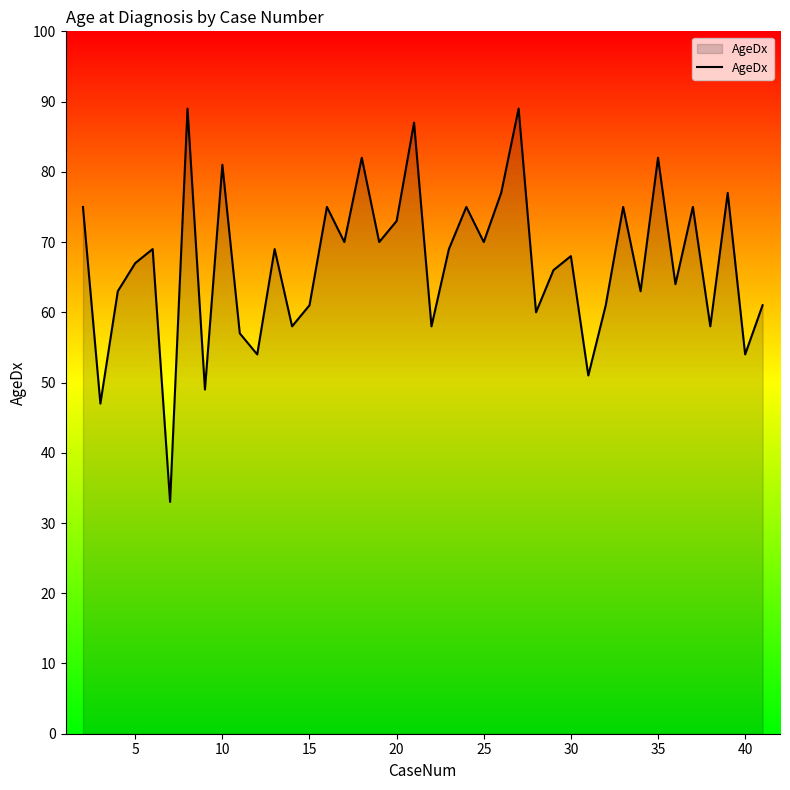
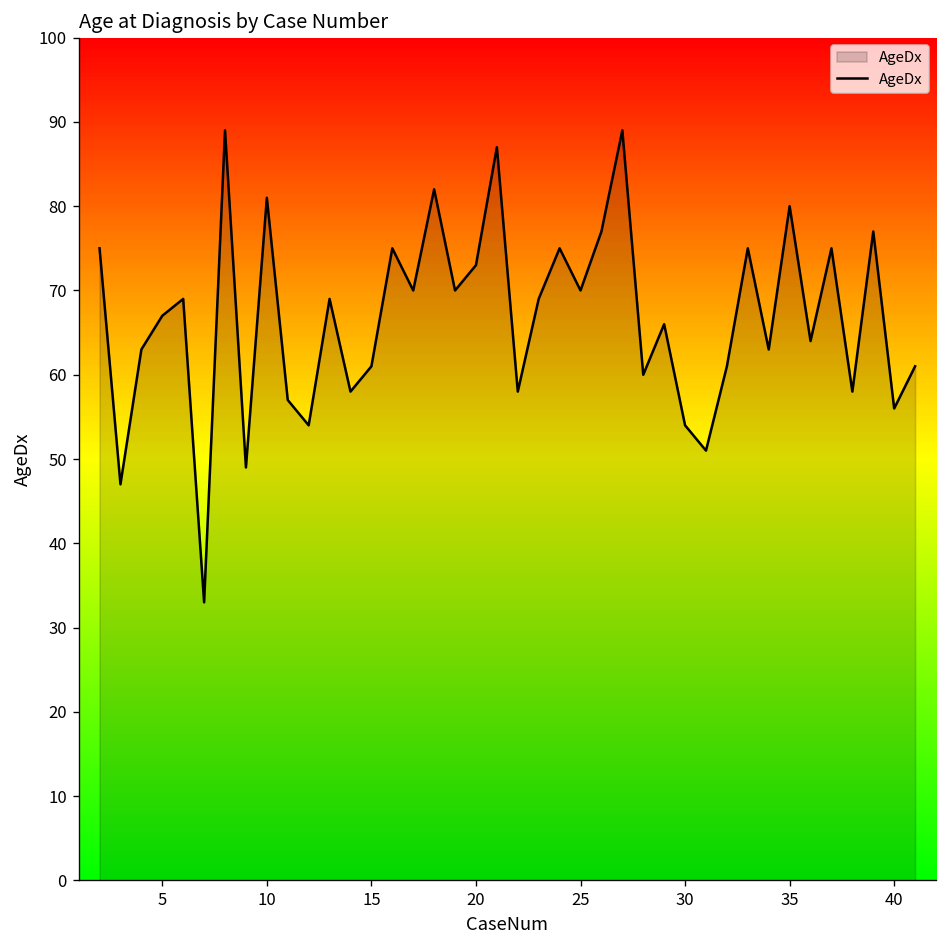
30: 68 -> 54
35: 82 -> 80
40: 54 -> 56
